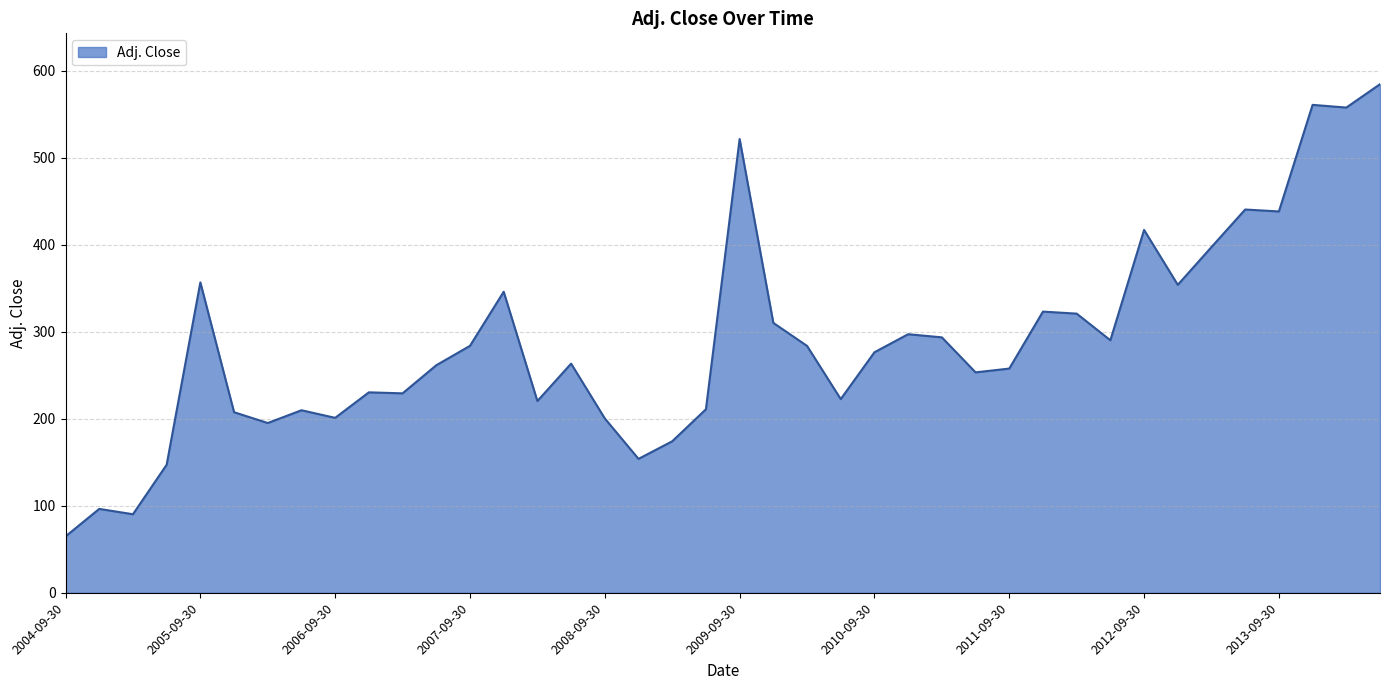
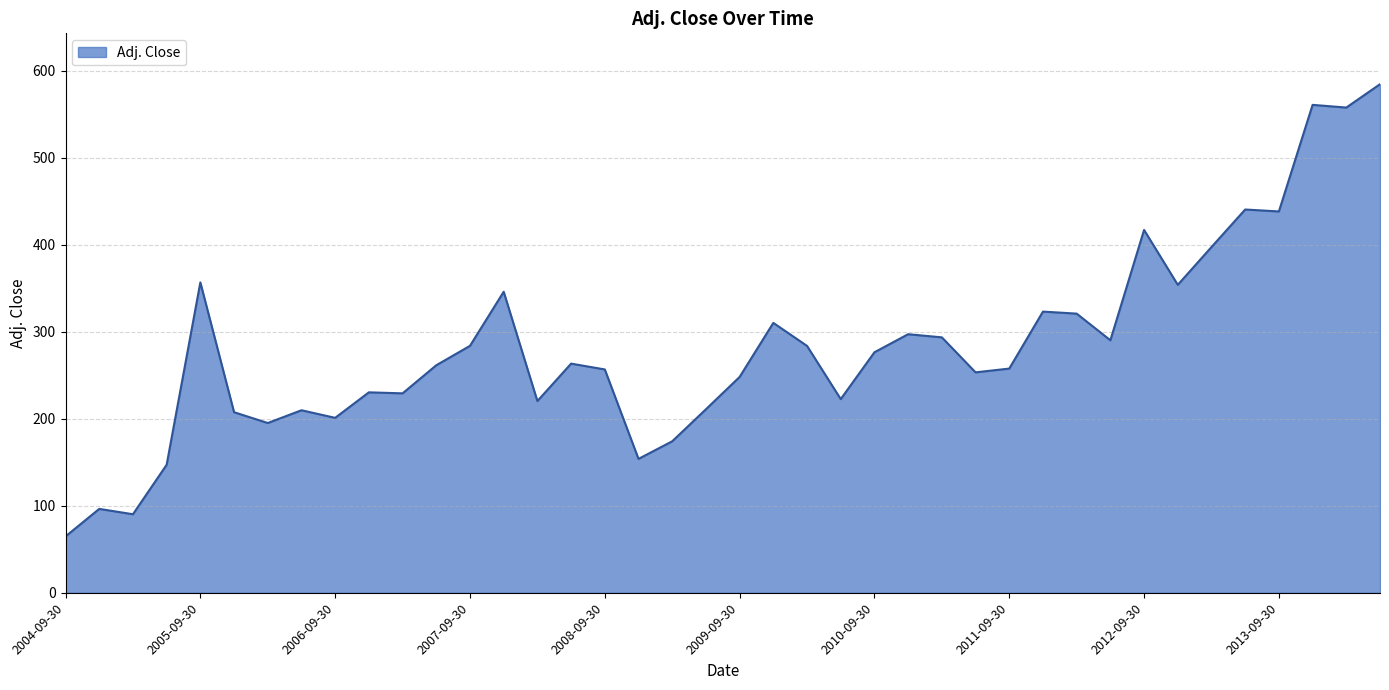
2008-09-30: 200 -> 260
2009-09-30: 520 -> 250
